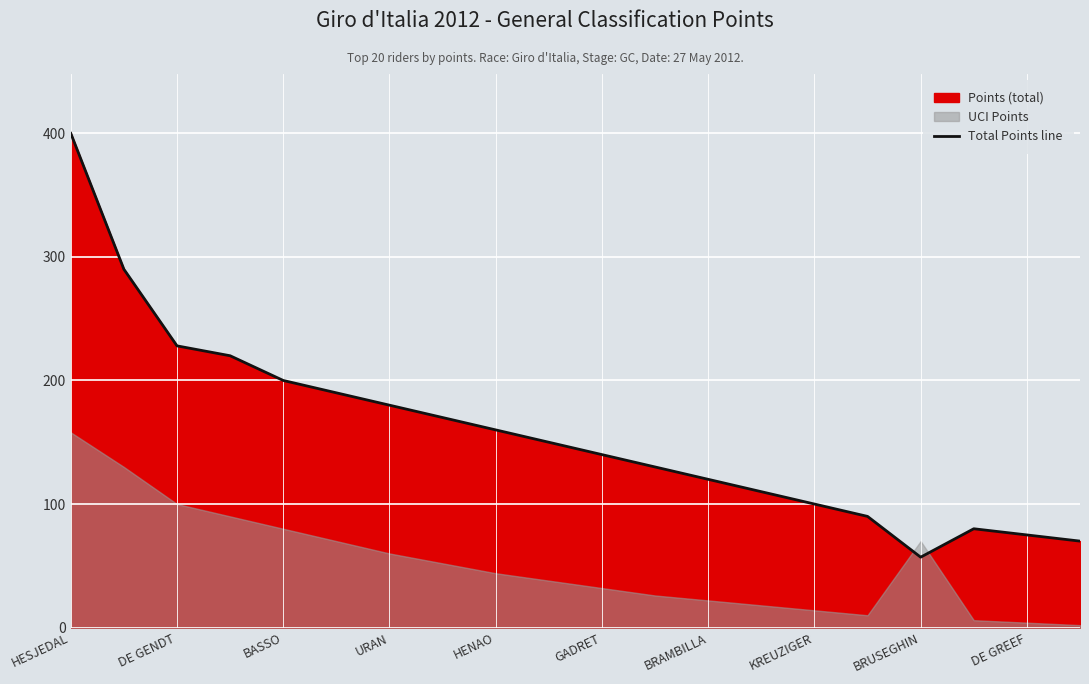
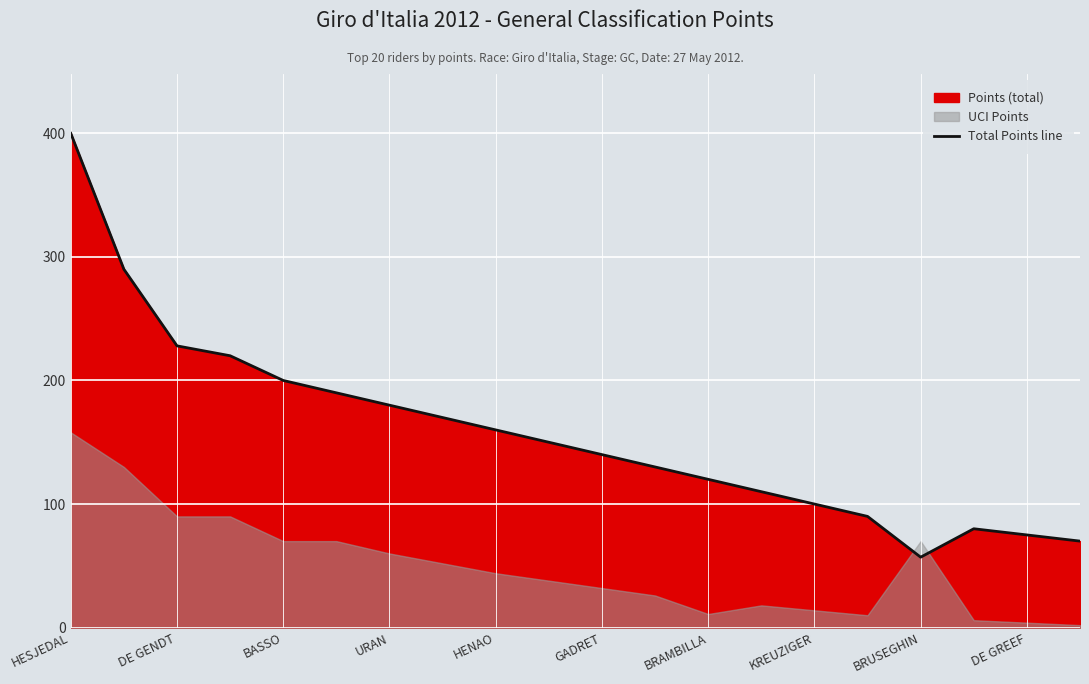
UCI Points, DE GENDT: 100 -> 90
UCI Points, BASSO: 80 -> 70
UCI Points, BRAMBILLA: 22 -> 11
